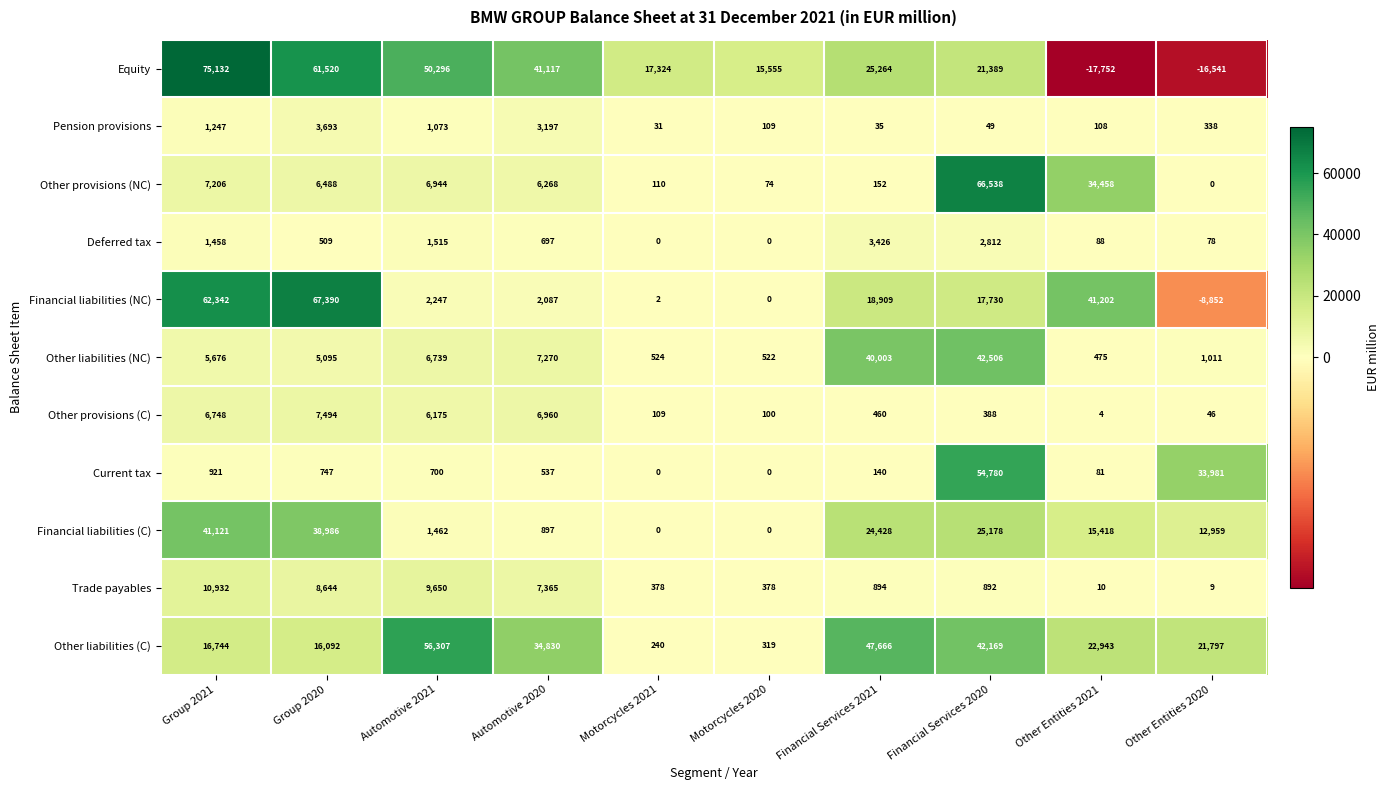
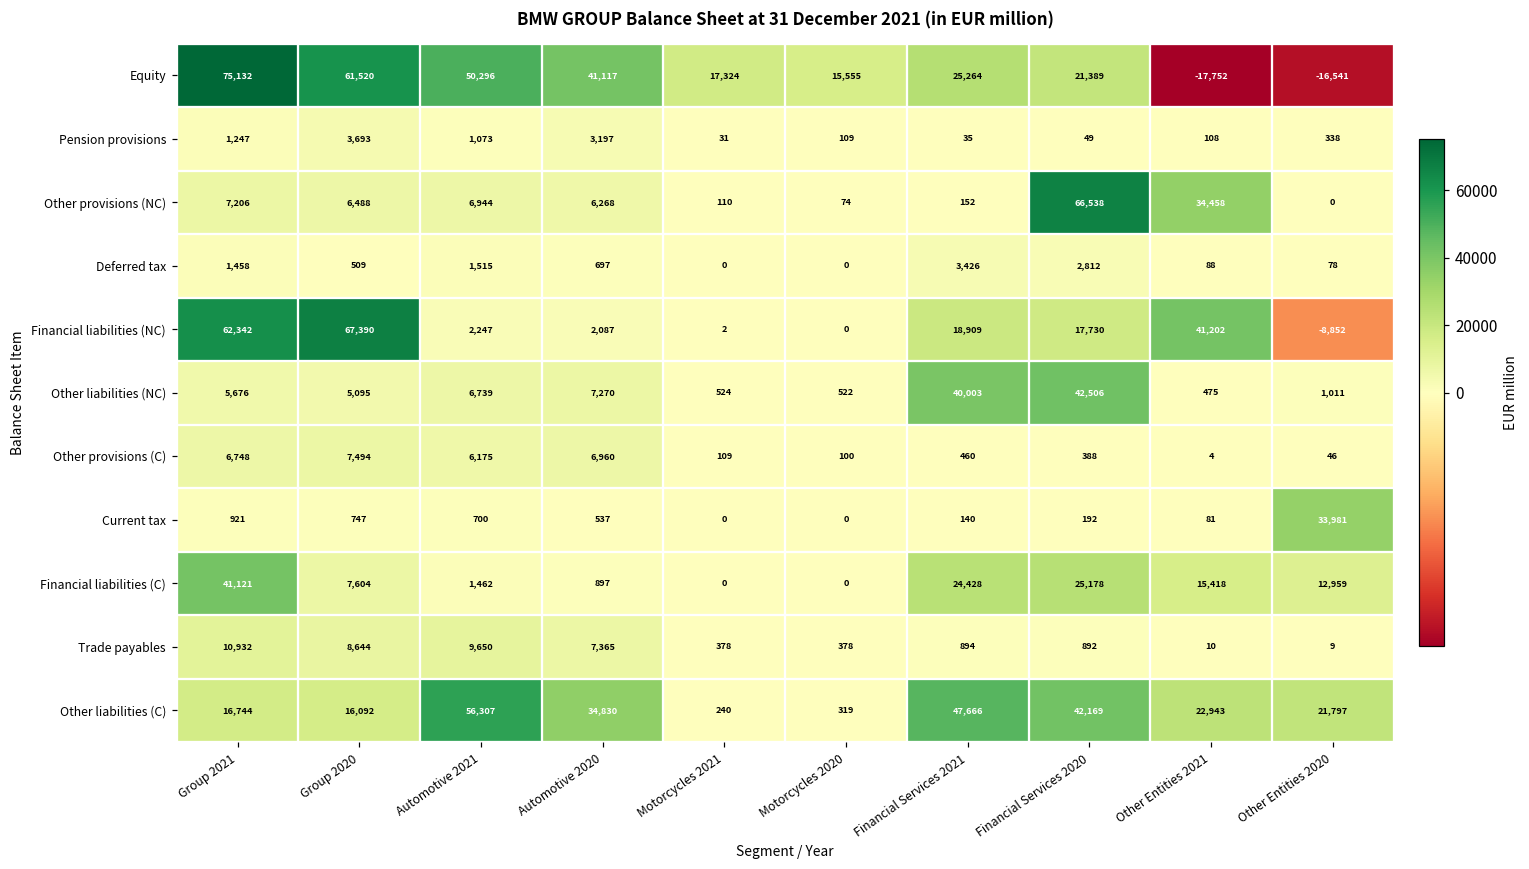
Current tax, Financial Services 2020: 54,780 -> 192
Financial liabilities (C), Group 2020: 38,986 -> 7,604
